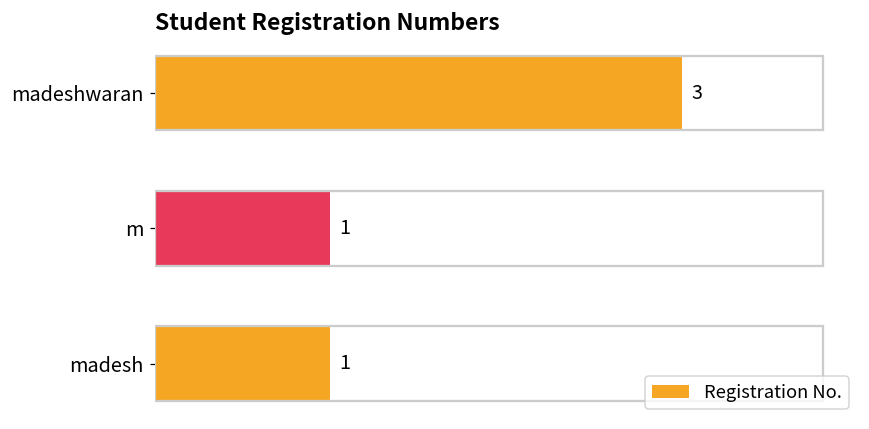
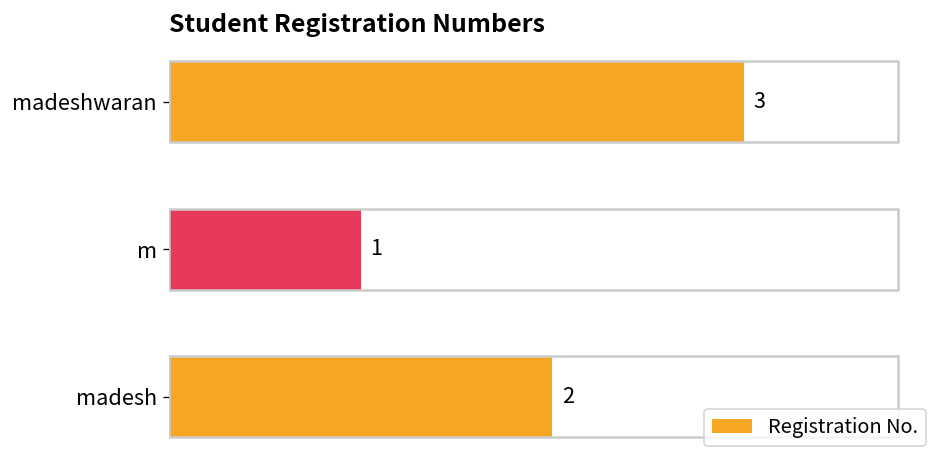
madesh: 1 -> 2
